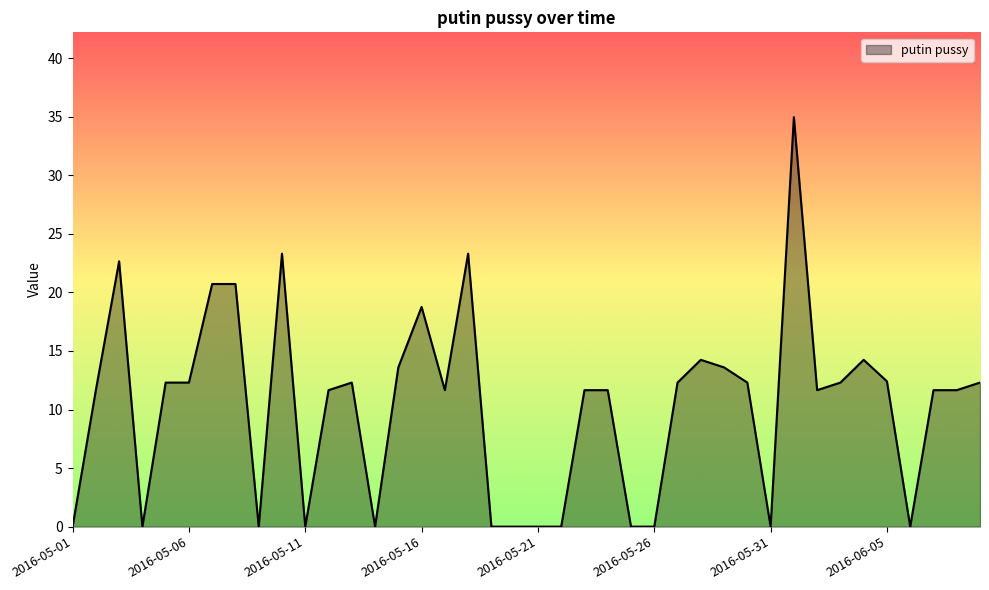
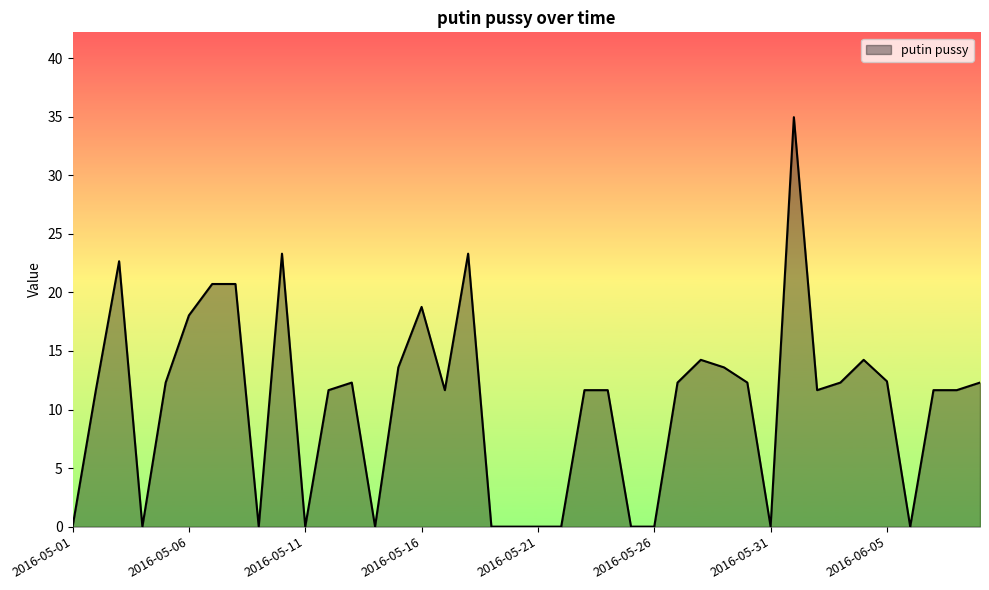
2016-05-06: 12.3 -> 18.0
